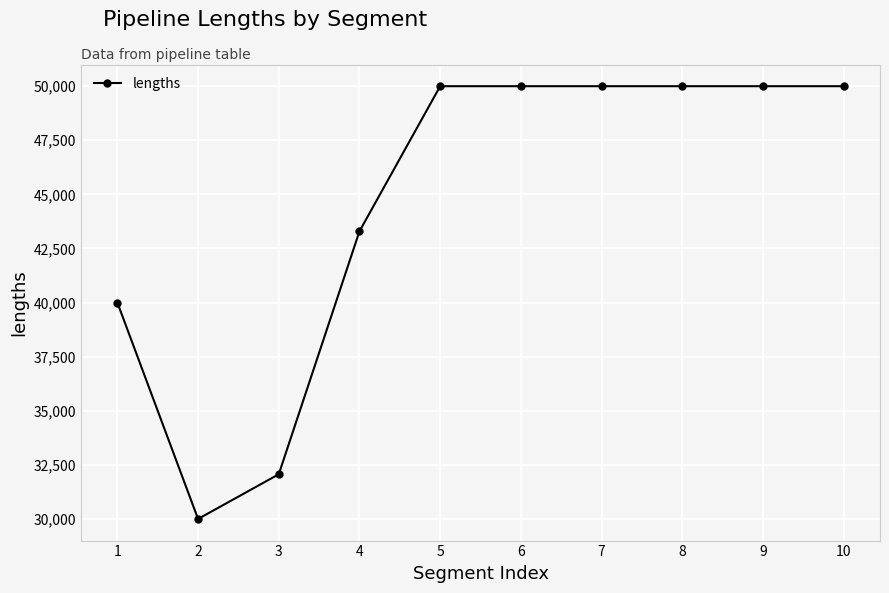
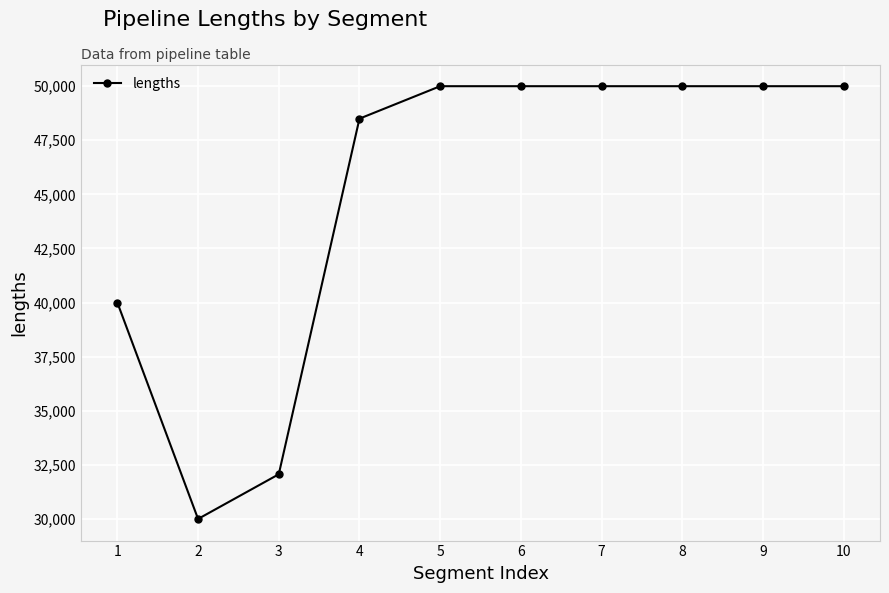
4: 43,300 -> 48,500
